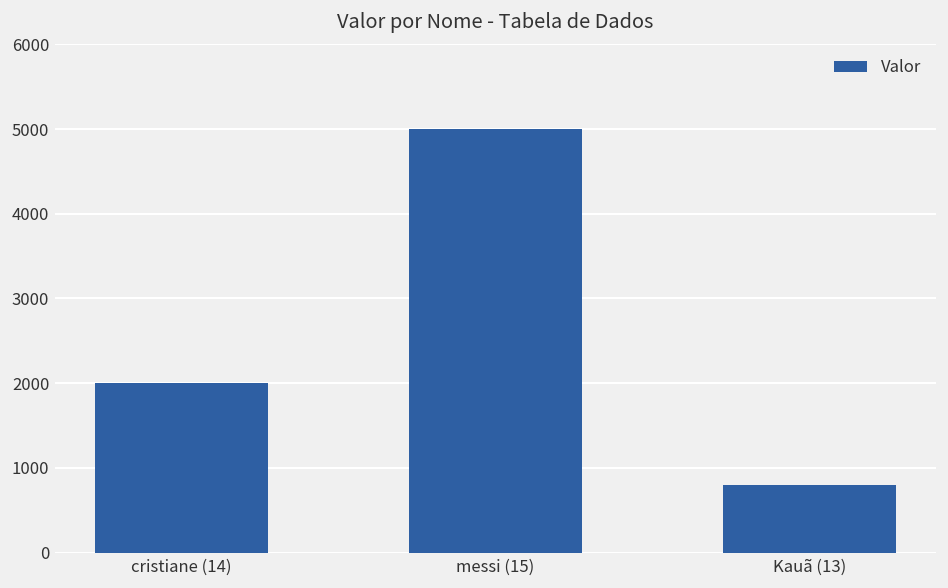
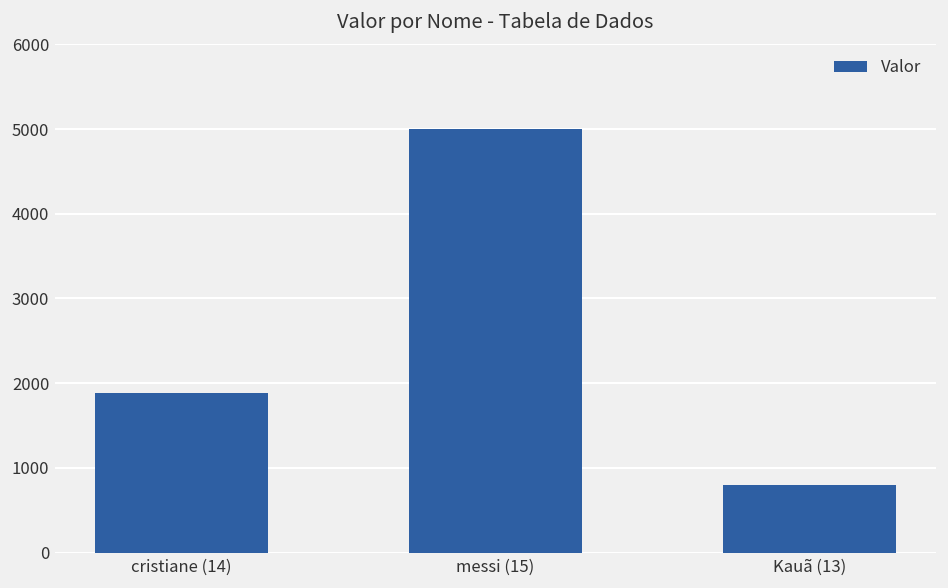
cristiane (14): 2000 -> 1900
